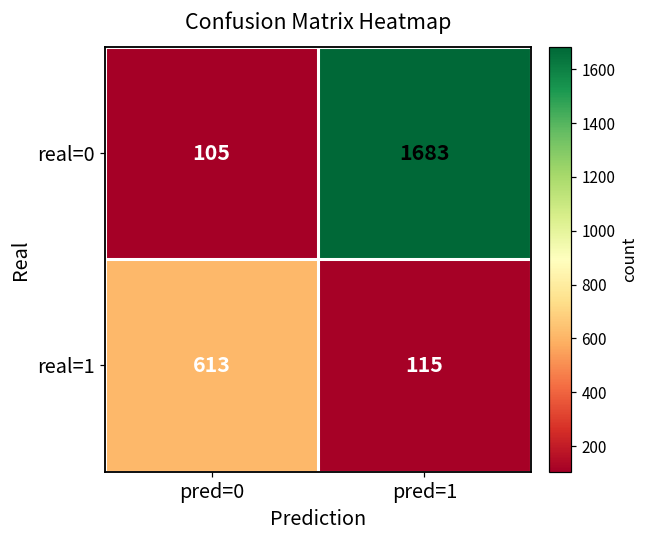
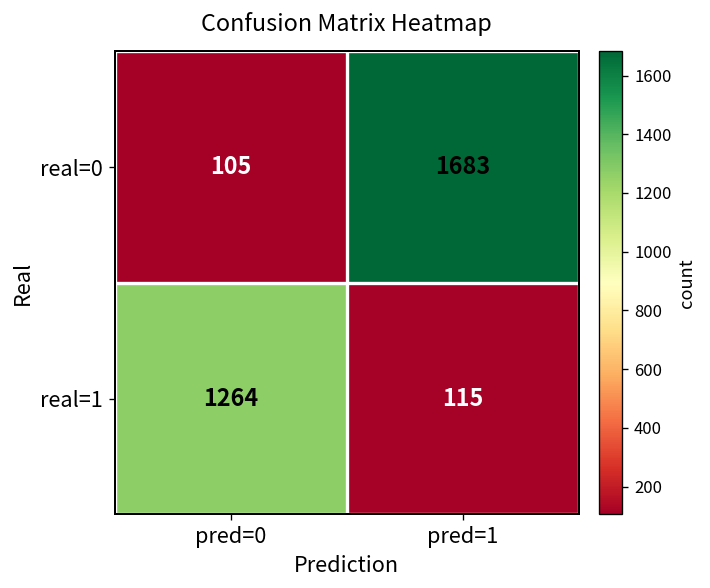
real=1, pred=0: 613 -> 1264
